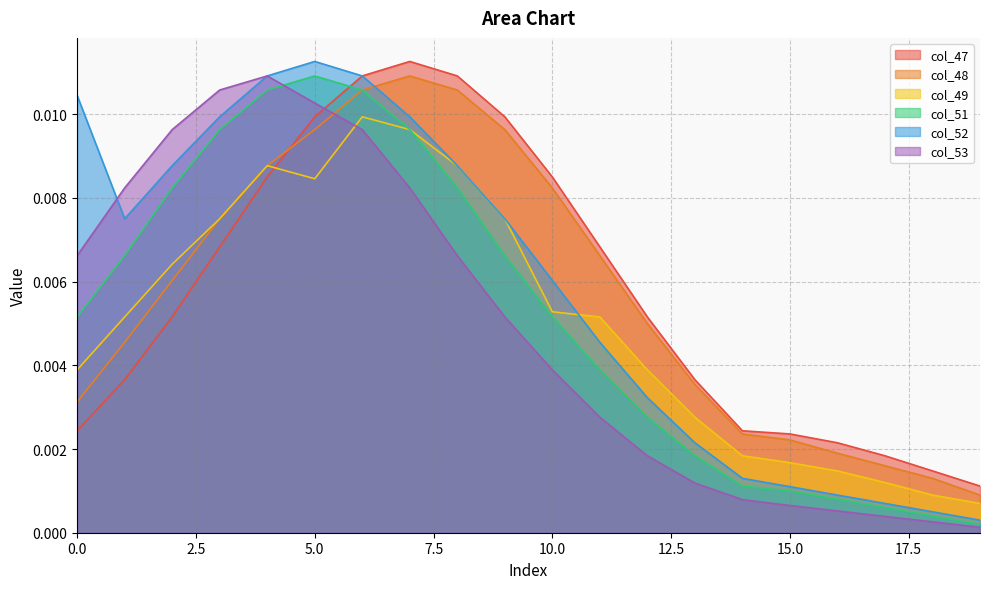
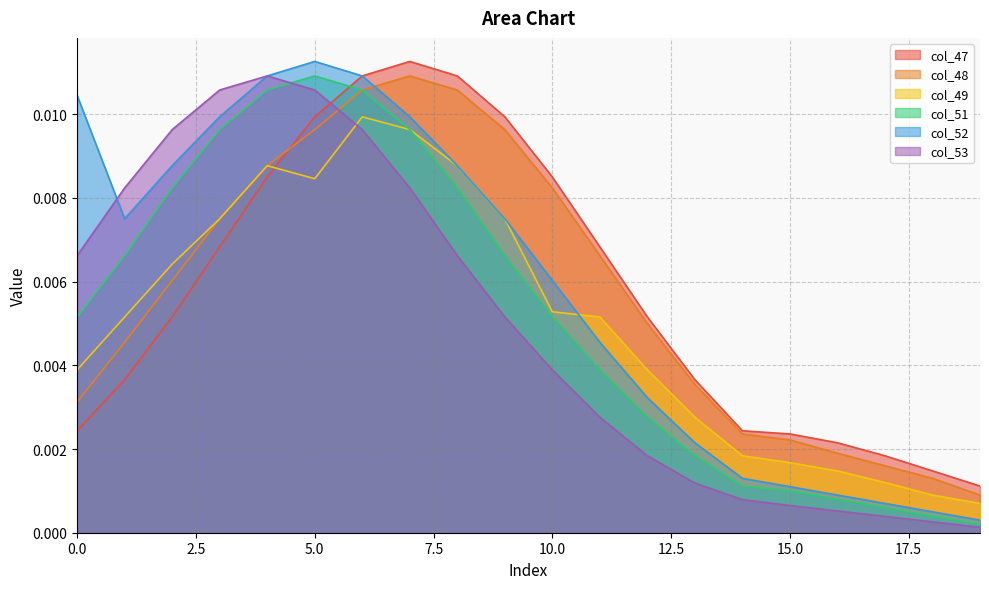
col_53, 5.0: 0.0103 -> 0.0106
